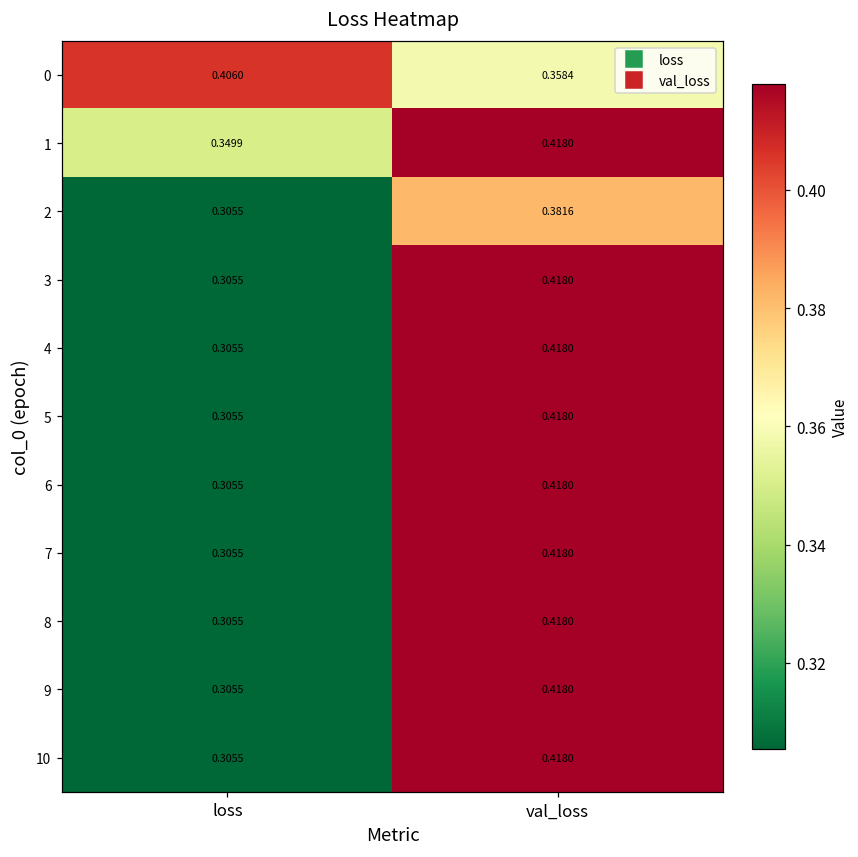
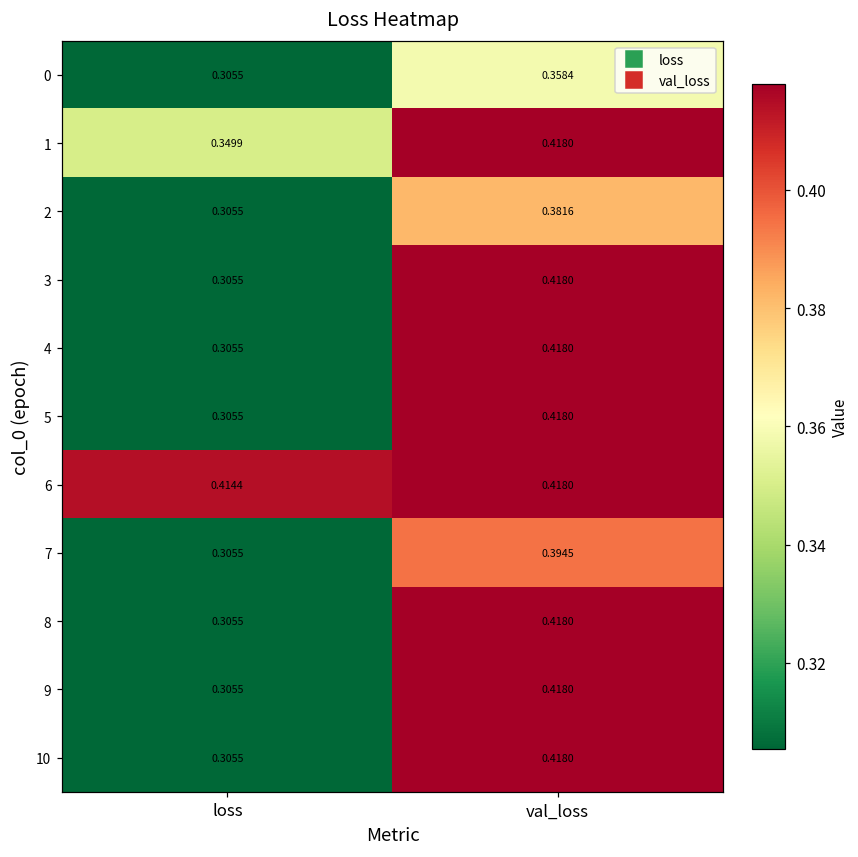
0, loss: 0.4060 -> 0.3055
6, loss: 0.3055 -> 0.4144
7, val_loss: 0.4180 -> 0.3945
